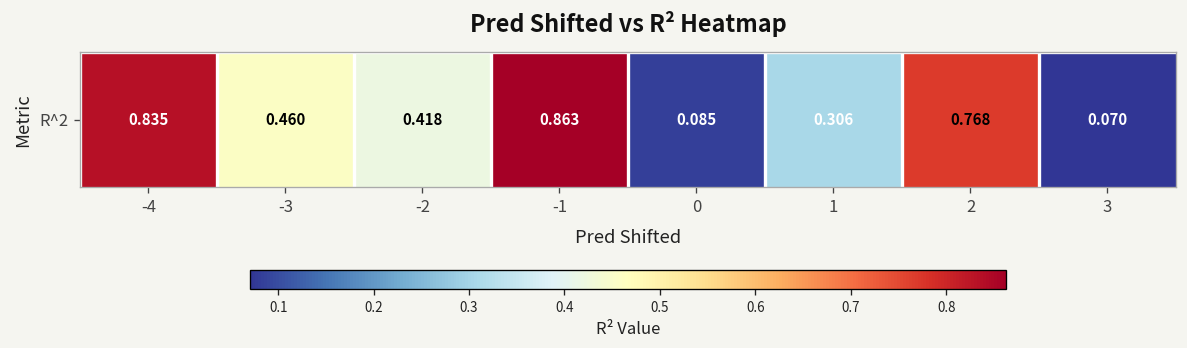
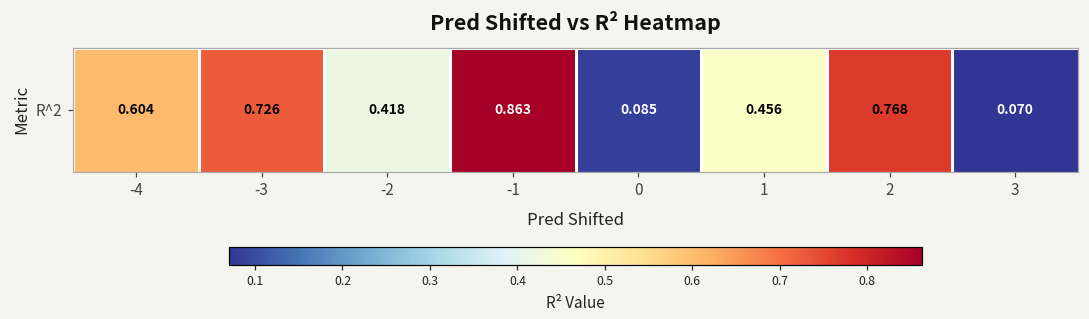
R^2, -4: 0.835 -> 0.604
R^2, -3: 0.460 -> 0.726
R^2, 1: 0.306 -> 0.456
